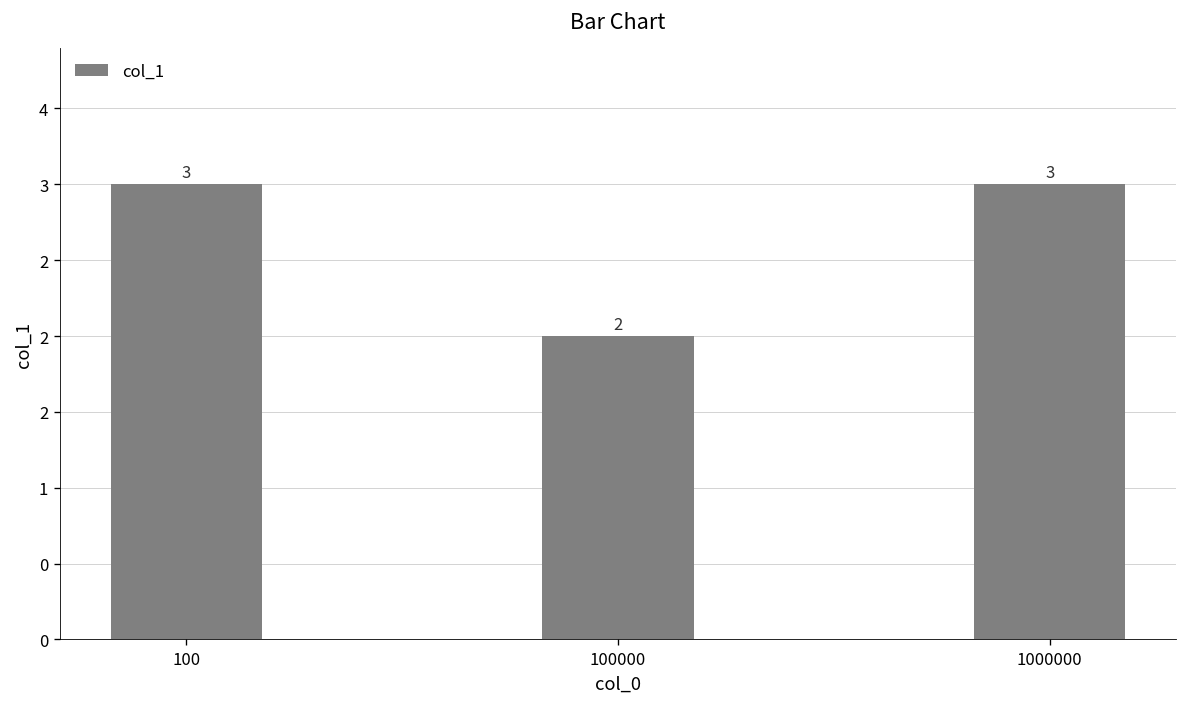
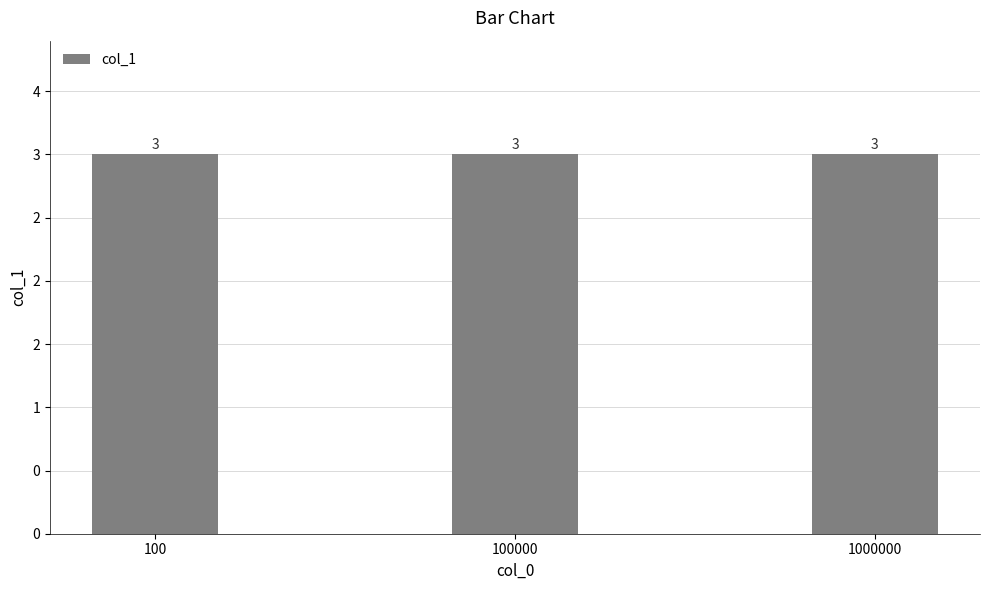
100000: 2 -> 3
